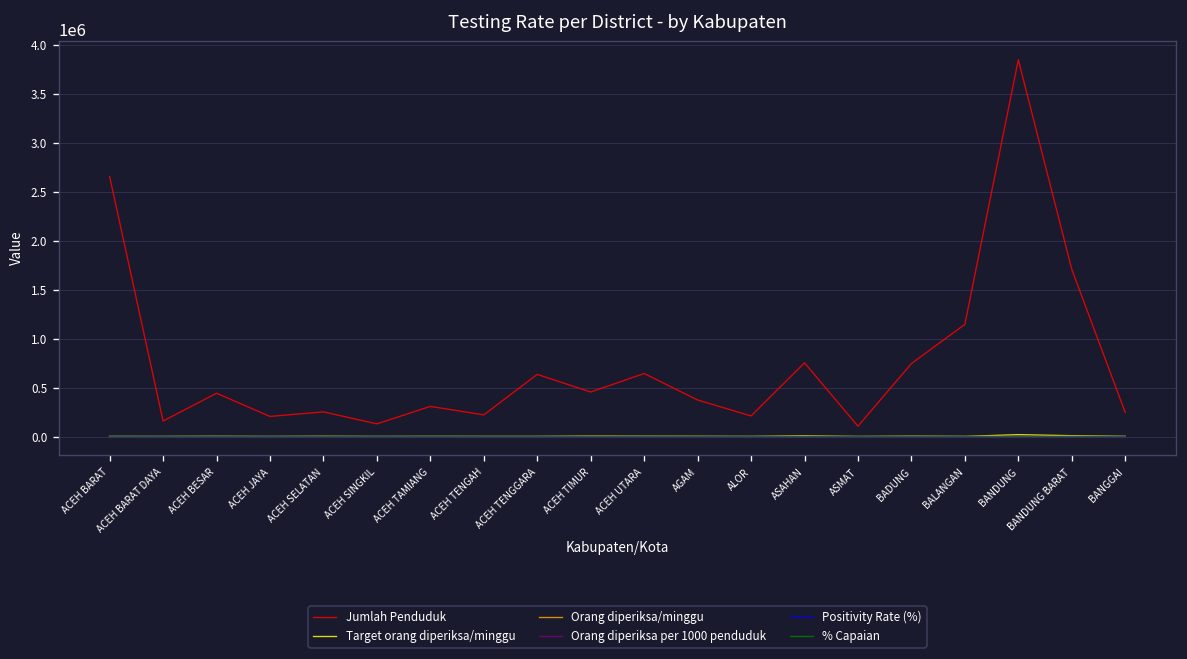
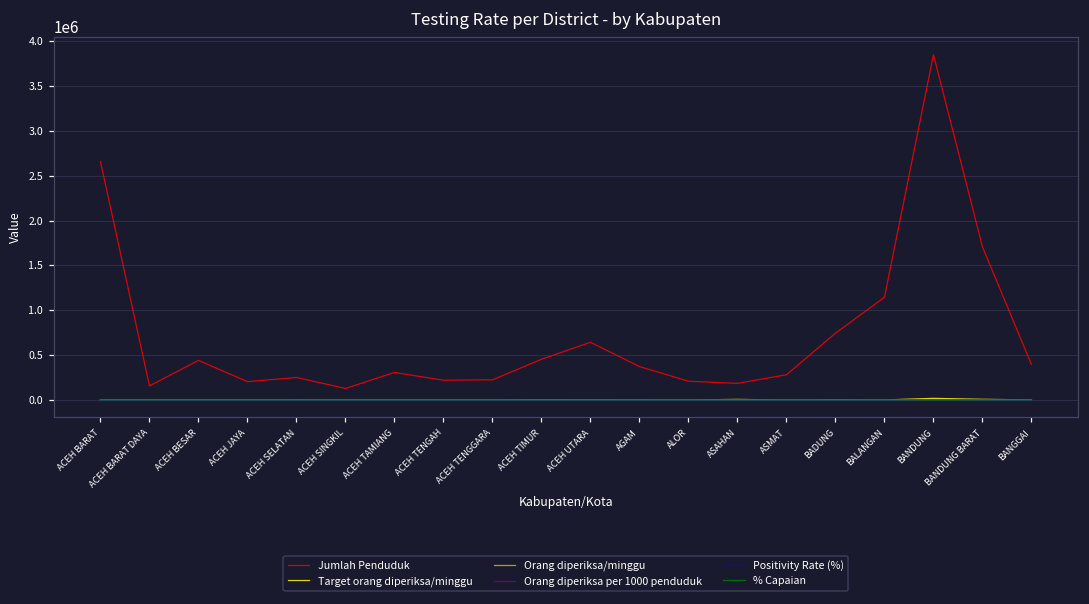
Jumlah Penduduk, ACEH TENGGARA: 600000 -> 200000
Jumlah Penduduk, ASAHAN: 800000 -> 200000
Jumlah Penduduk, ASMAT: 100000 -> 300000
Jumlah Penduduk, BANGGAI: 200000 -> 400000
